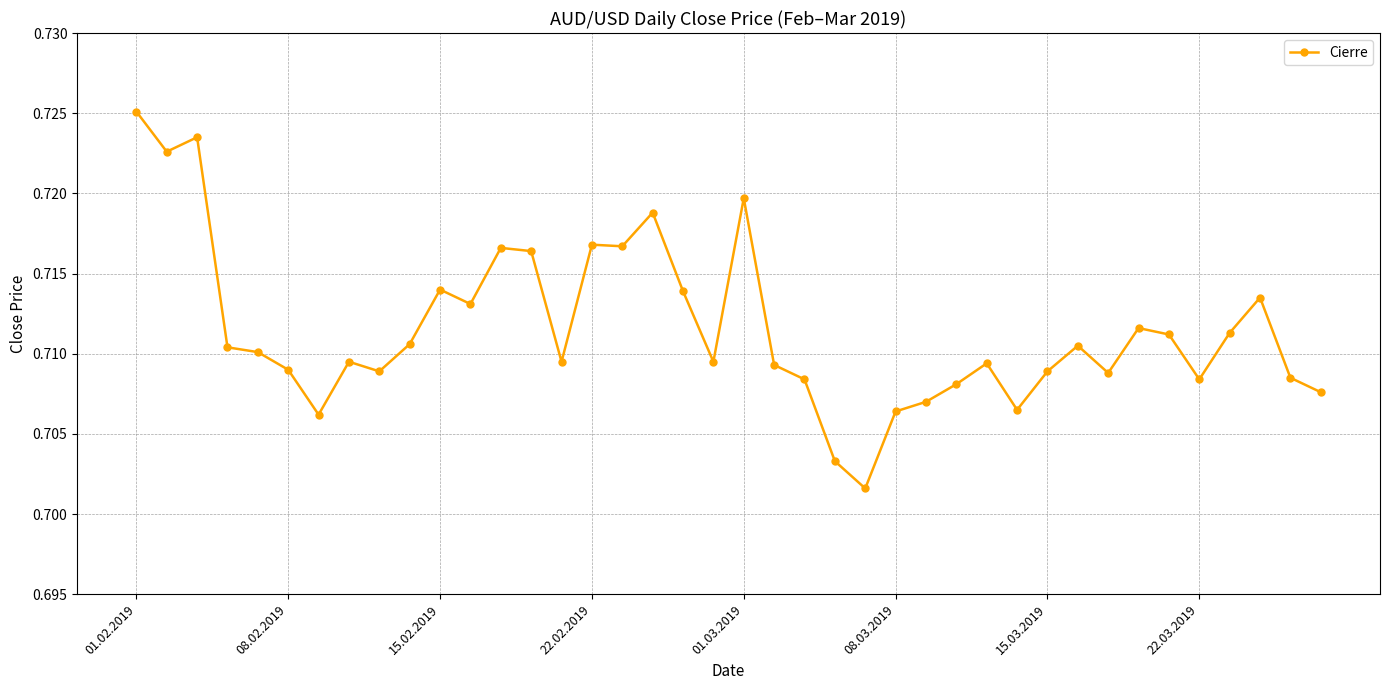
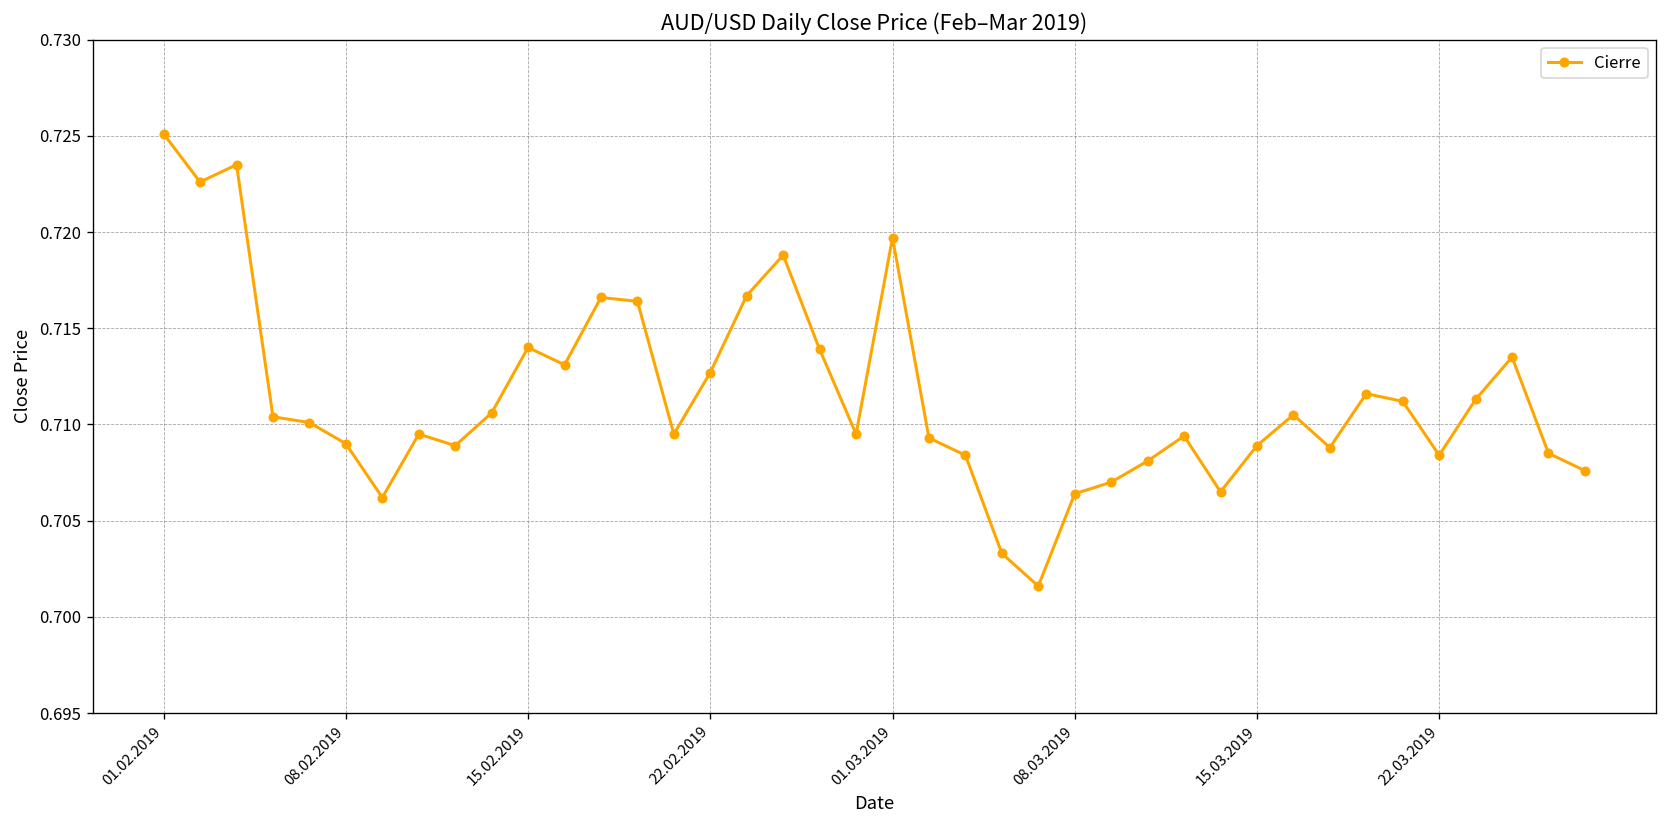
22.02.2019: 0.7168 -> 0.7127
